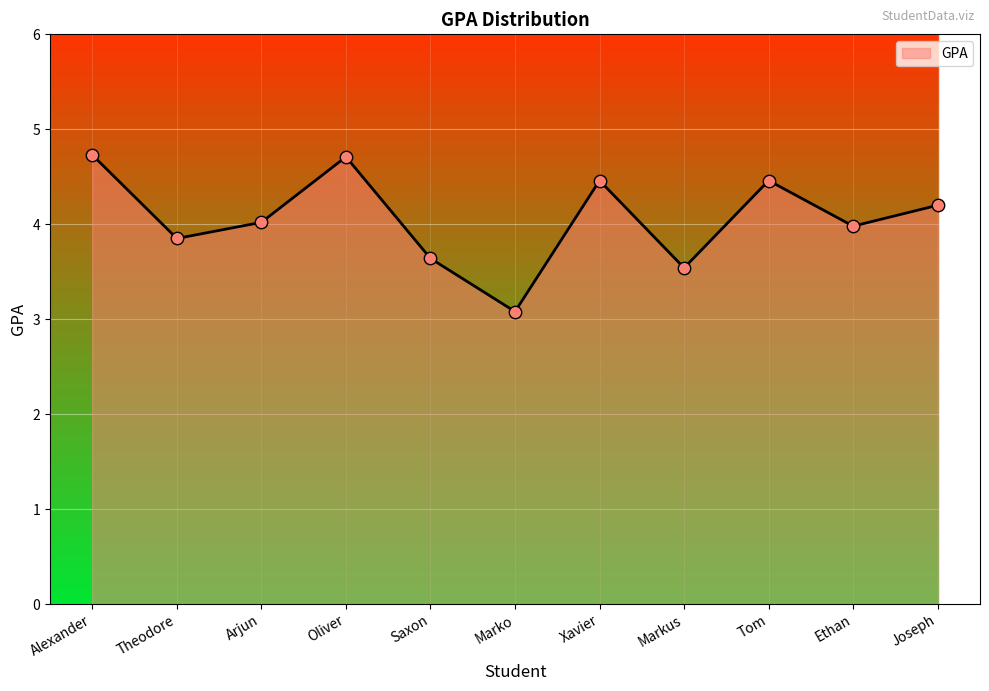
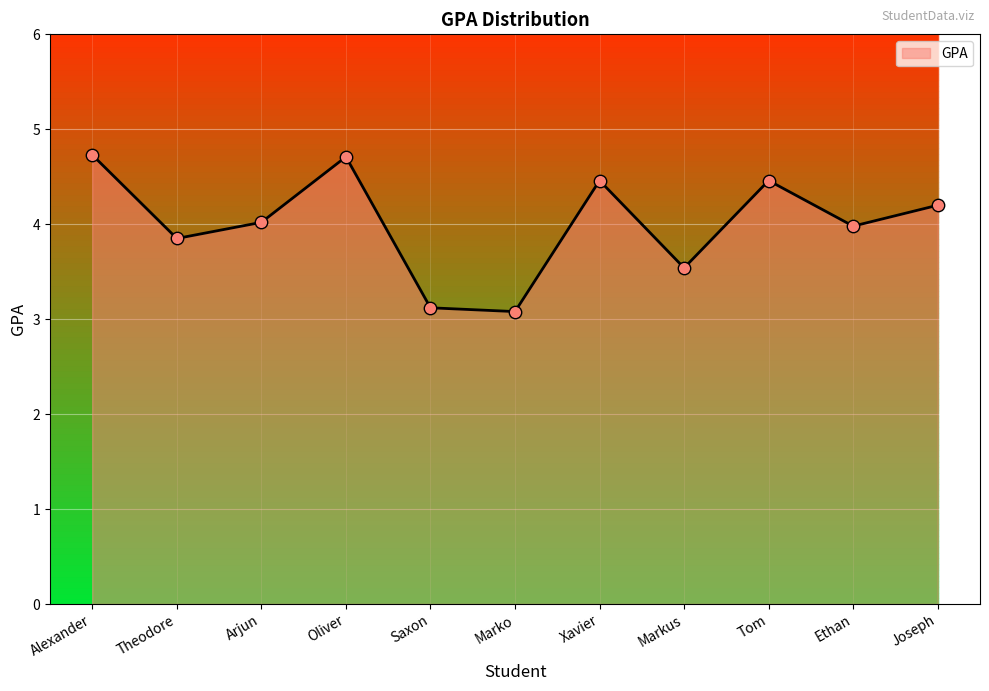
Saxon: 3.6 -> 3.1
